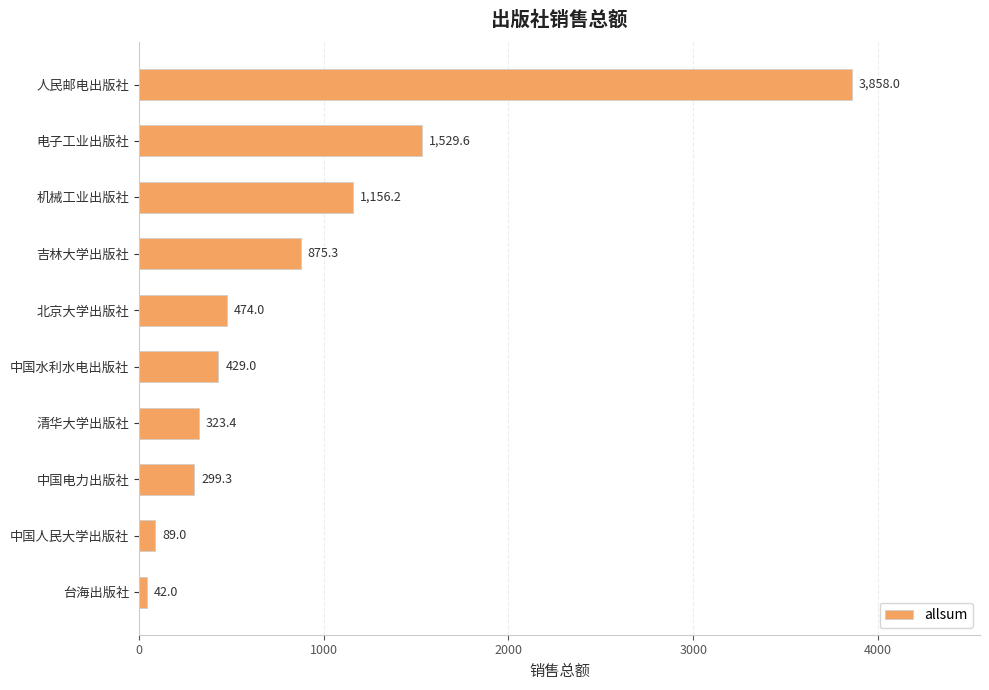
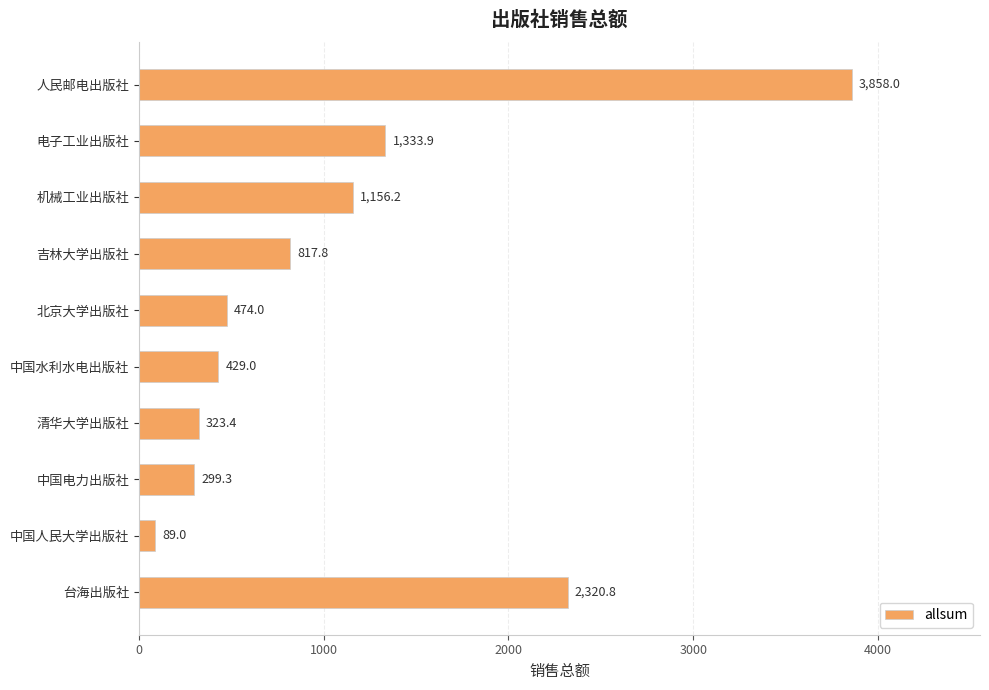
电子工业出版社: 1,529.6 -> 1,333.9
吉林大学出版社: 875.3 -> 817.8
台海出版社: 42.0 -> 2,320.8
